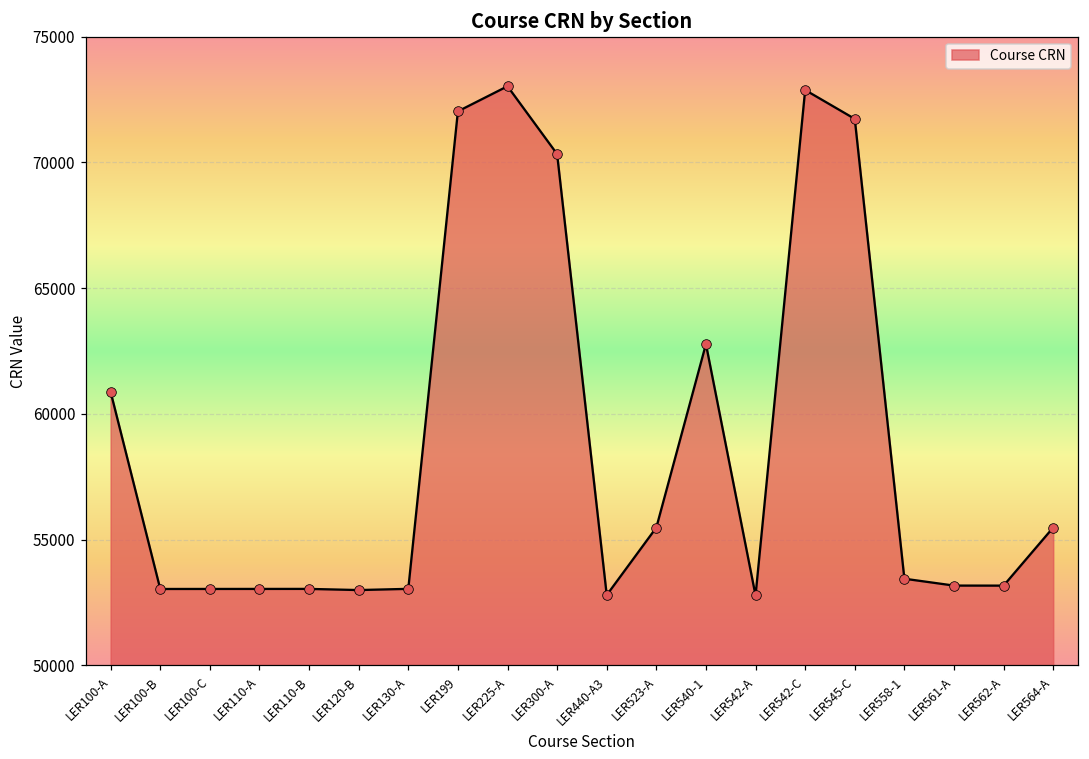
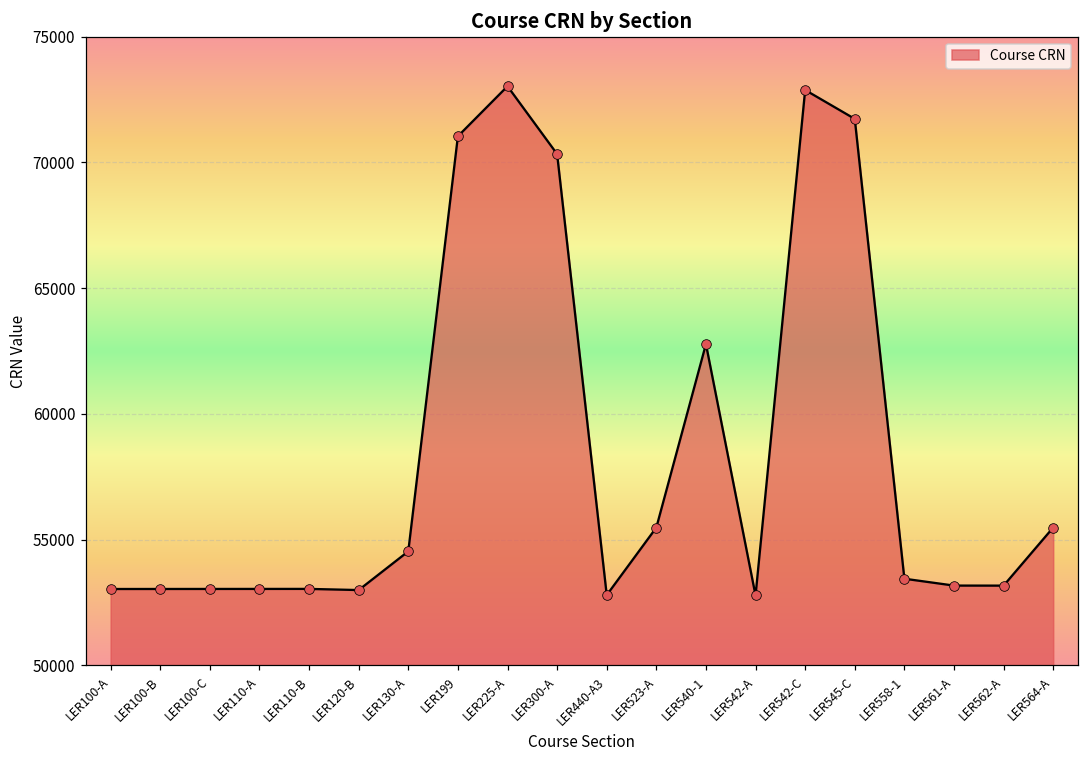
LER100-A: 60900 -> 53000
LER130-A: 53000 -> 54500
LER199: 72000 -> 71000
